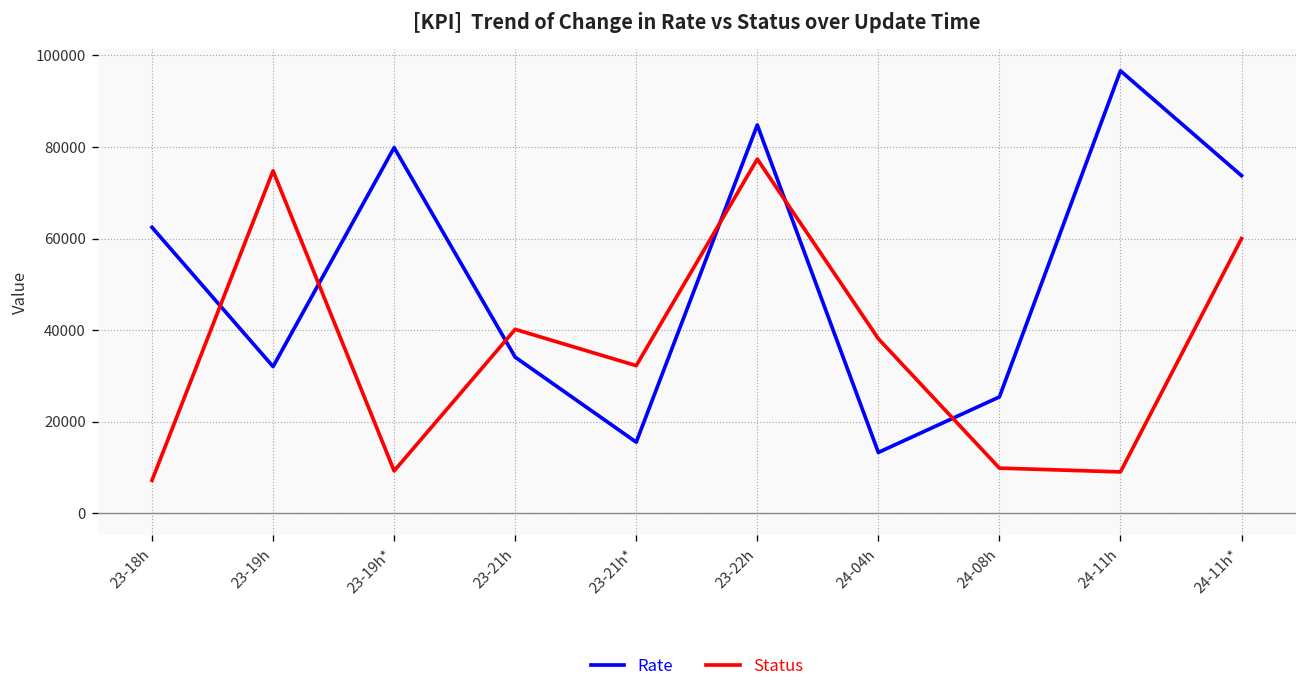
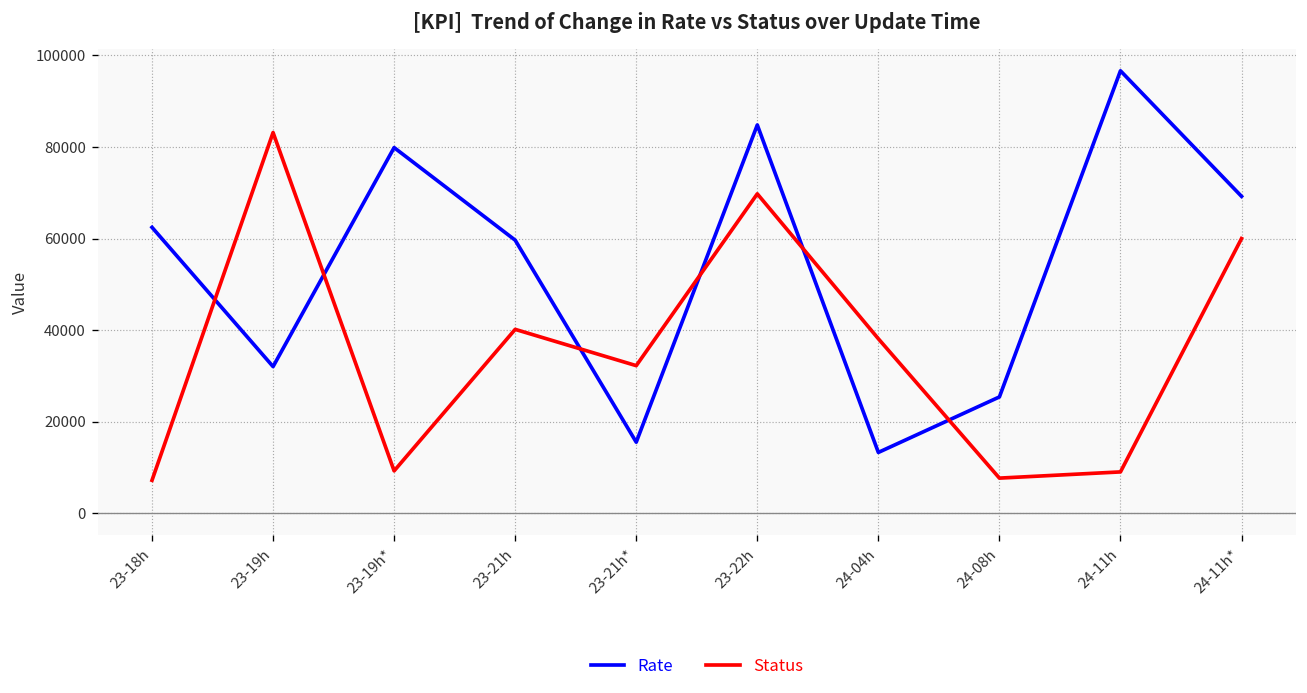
Status, 23-19h: 75000 -> 83000
Rate, 23-21h: 34000 -> 60000
Status, 23-22h: 77000 -> 70000
Status, 24-08h: 10000 -> 8000
Rate, 24-11h*: 74000 -> 69000
